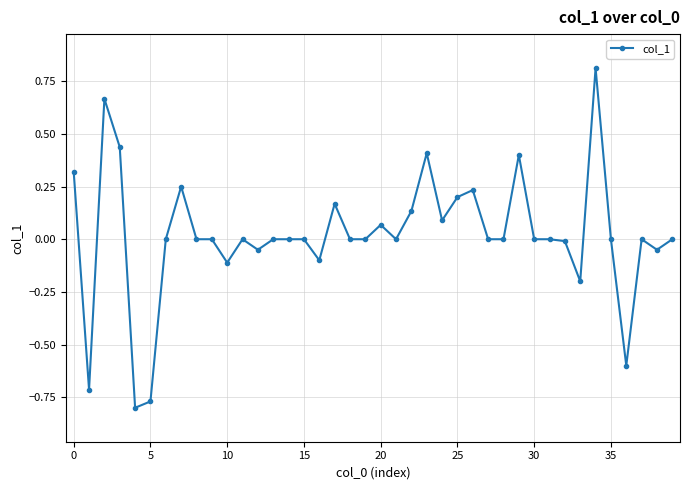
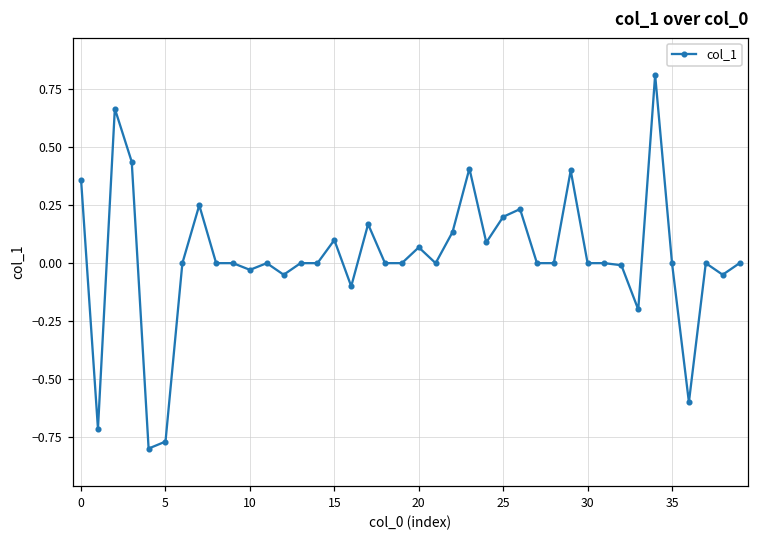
0: 0.32 -> 0.36
10: -0.11 -> -0.03
15: 0.0 -> 0.1
